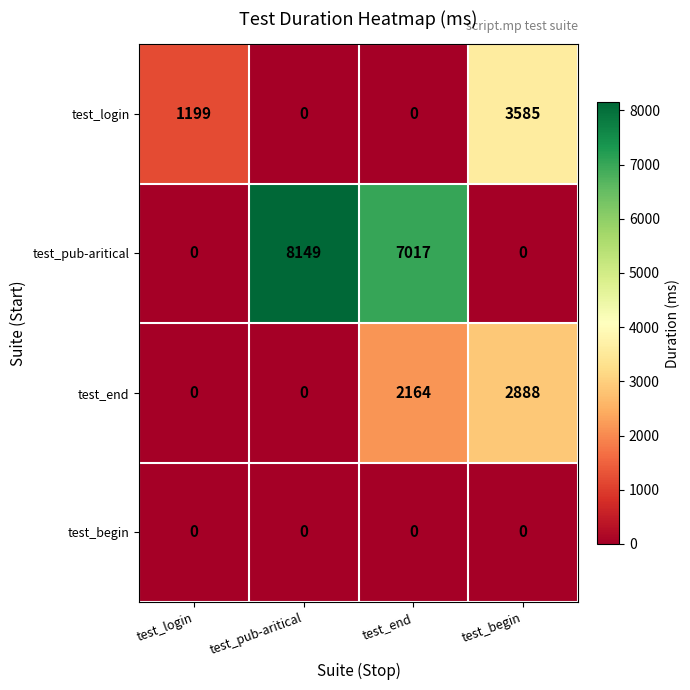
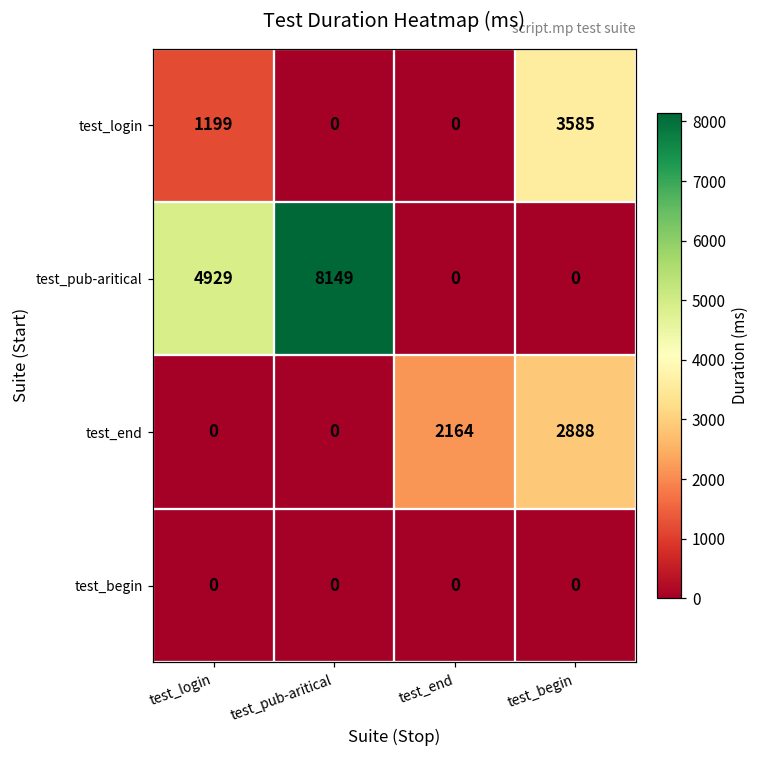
test_pub-aritical, test_login: 0 -> 4929
test_pub-aritical, test_end: 7017 -> 0
